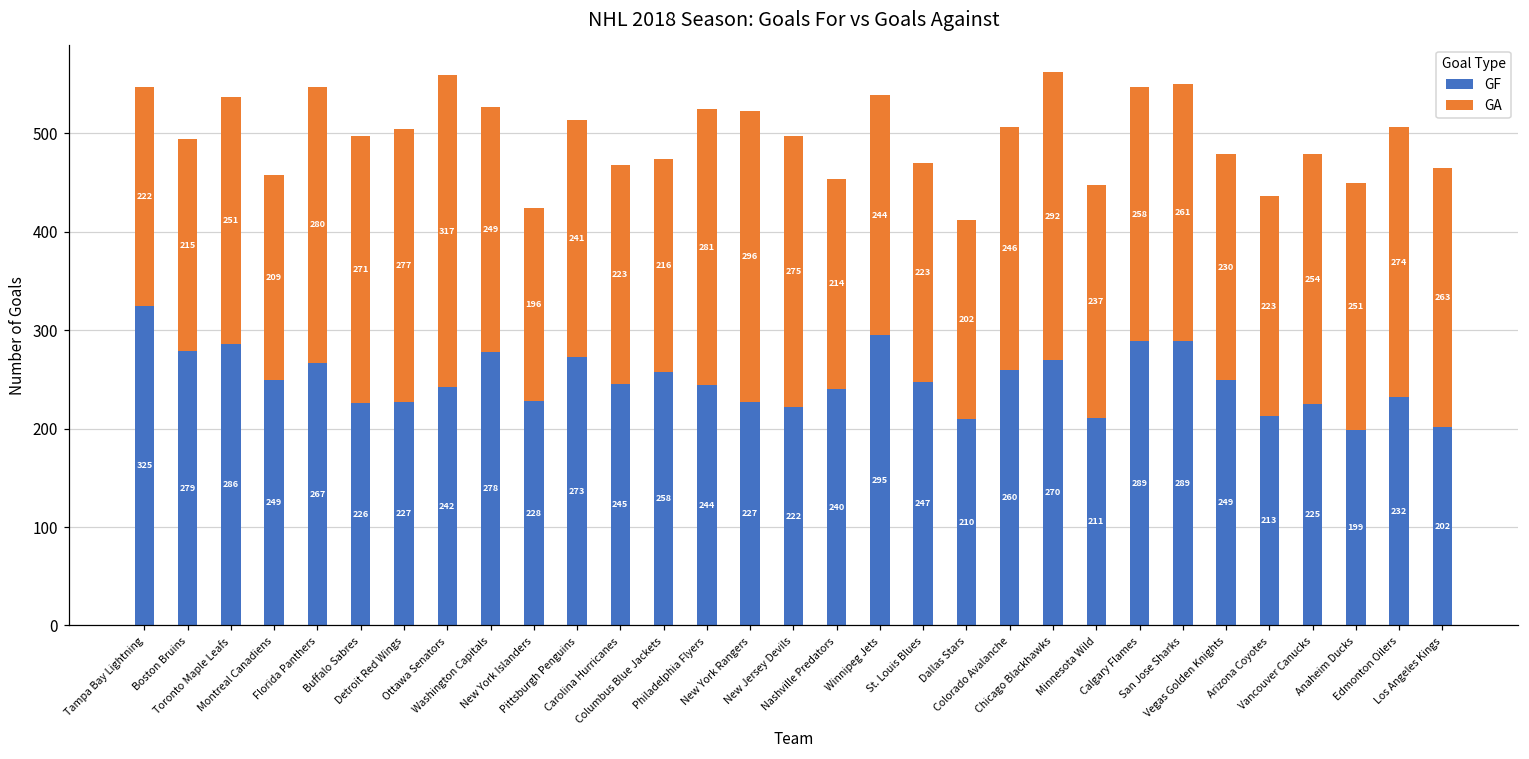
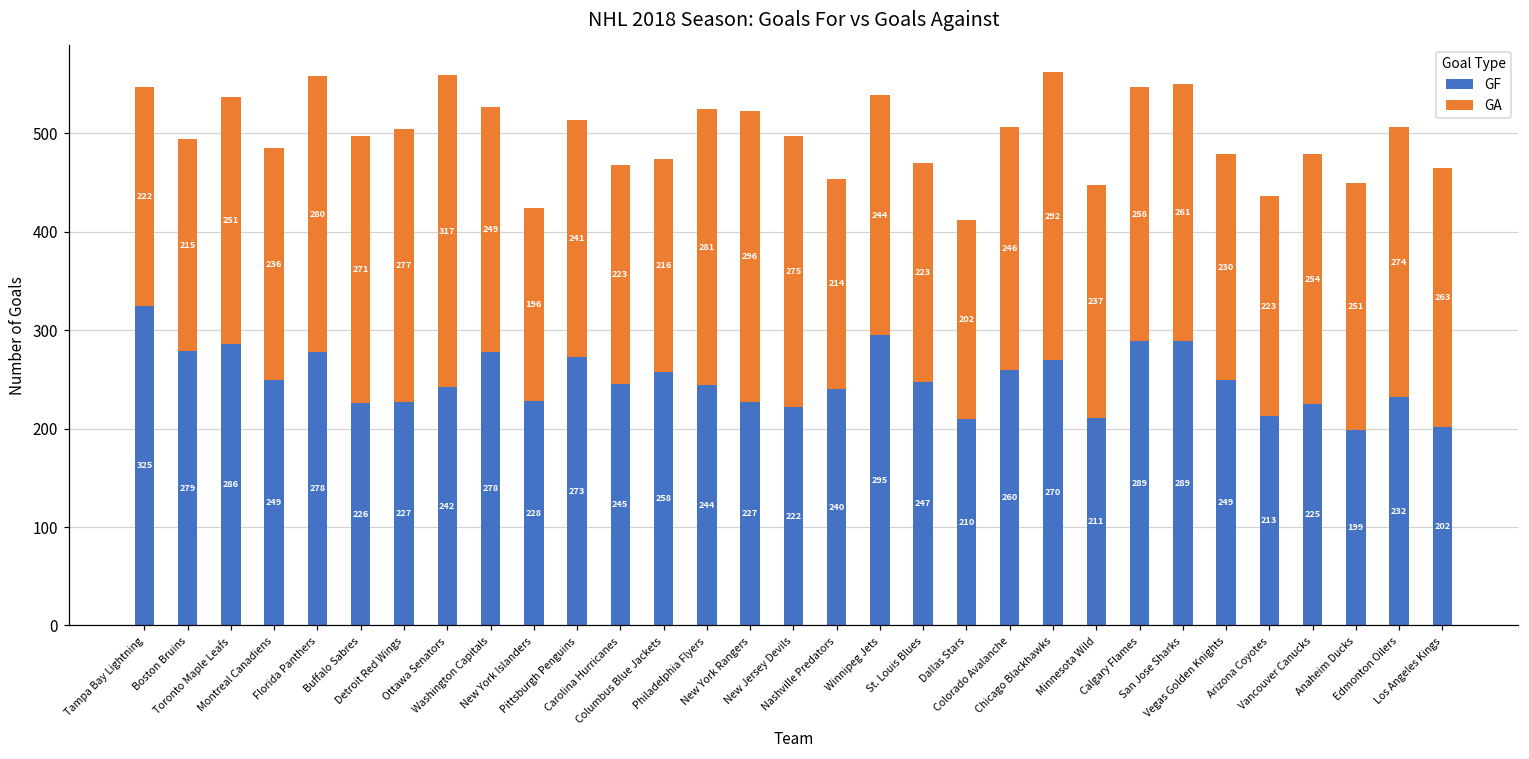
GA, Montreal Canadiens: 209 -> 236
GF, Florida Panthers: 267 -> 278
